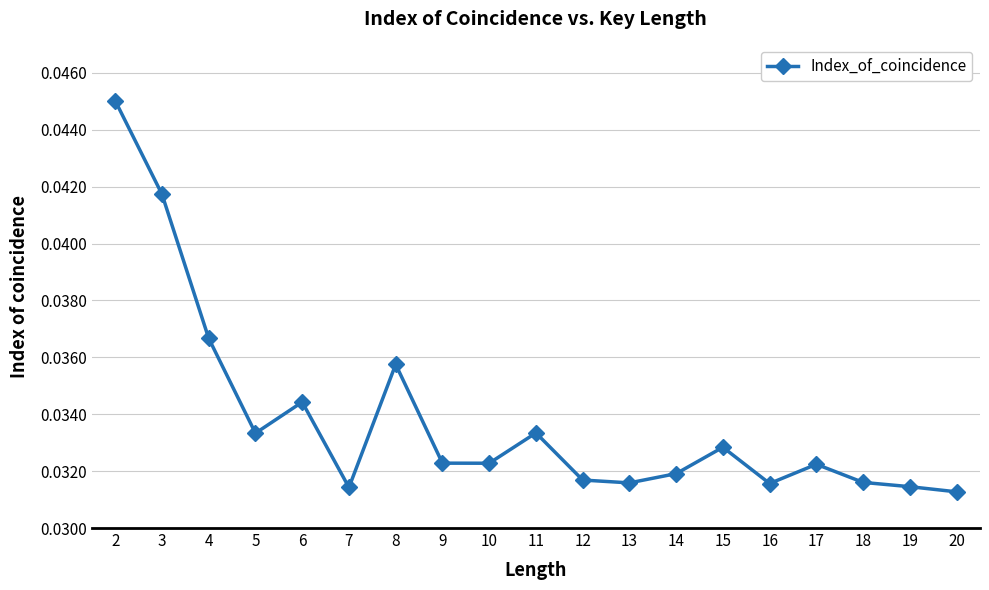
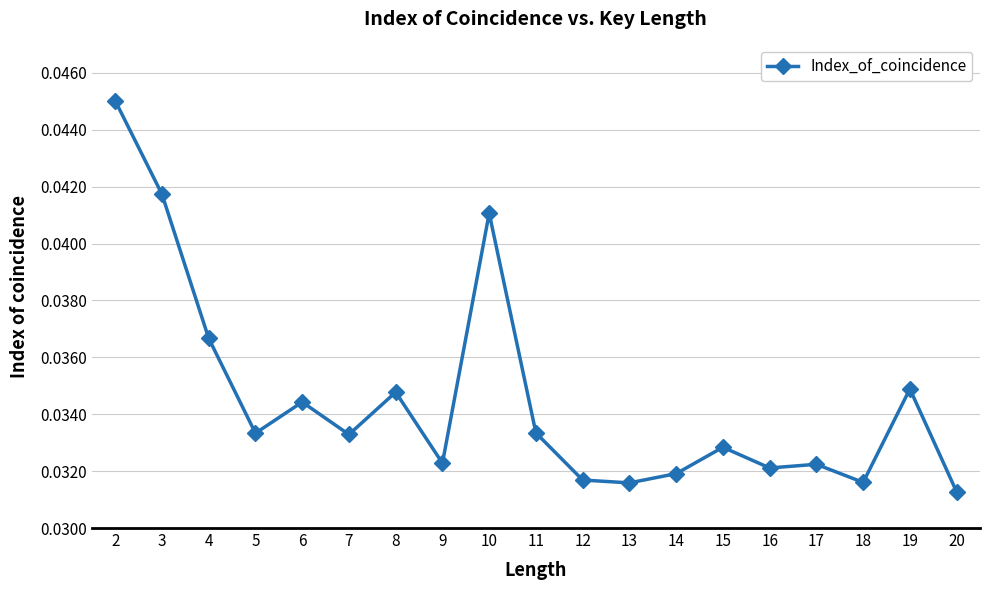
7: 0.0314 -> 0.0333
8: 0.0358 -> 0.0348
10: 0.0323 -> 0.0411
16: 0.0316 -> 0.0321
19: 0.0315 -> 0.0349
